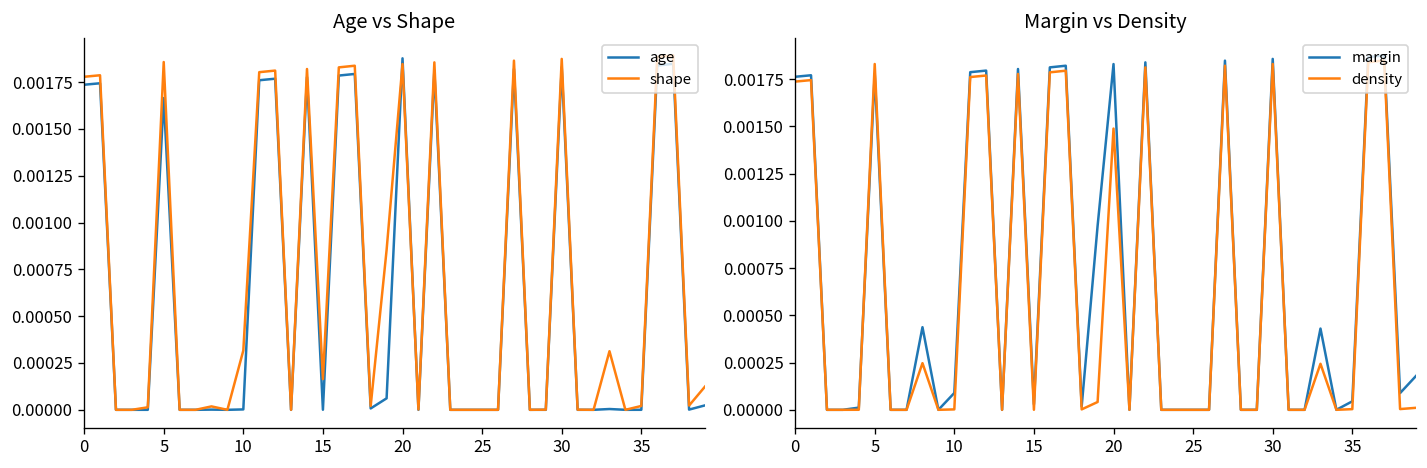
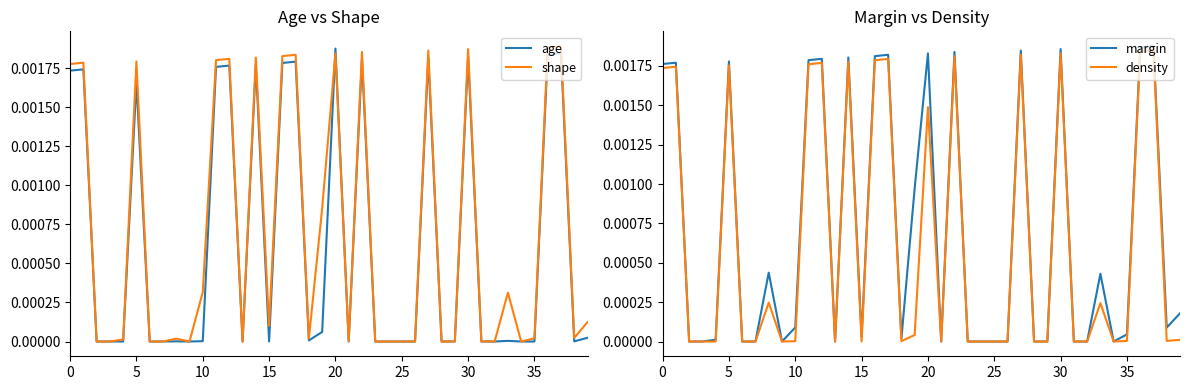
Age vs Shape, shape, 5: 0.00186 -> 0.00179
Age vs Shape, shape, 15: 0.00016 -> 0.00010
Margin vs Density, density, 5: 0.00183 -> 0.00175
